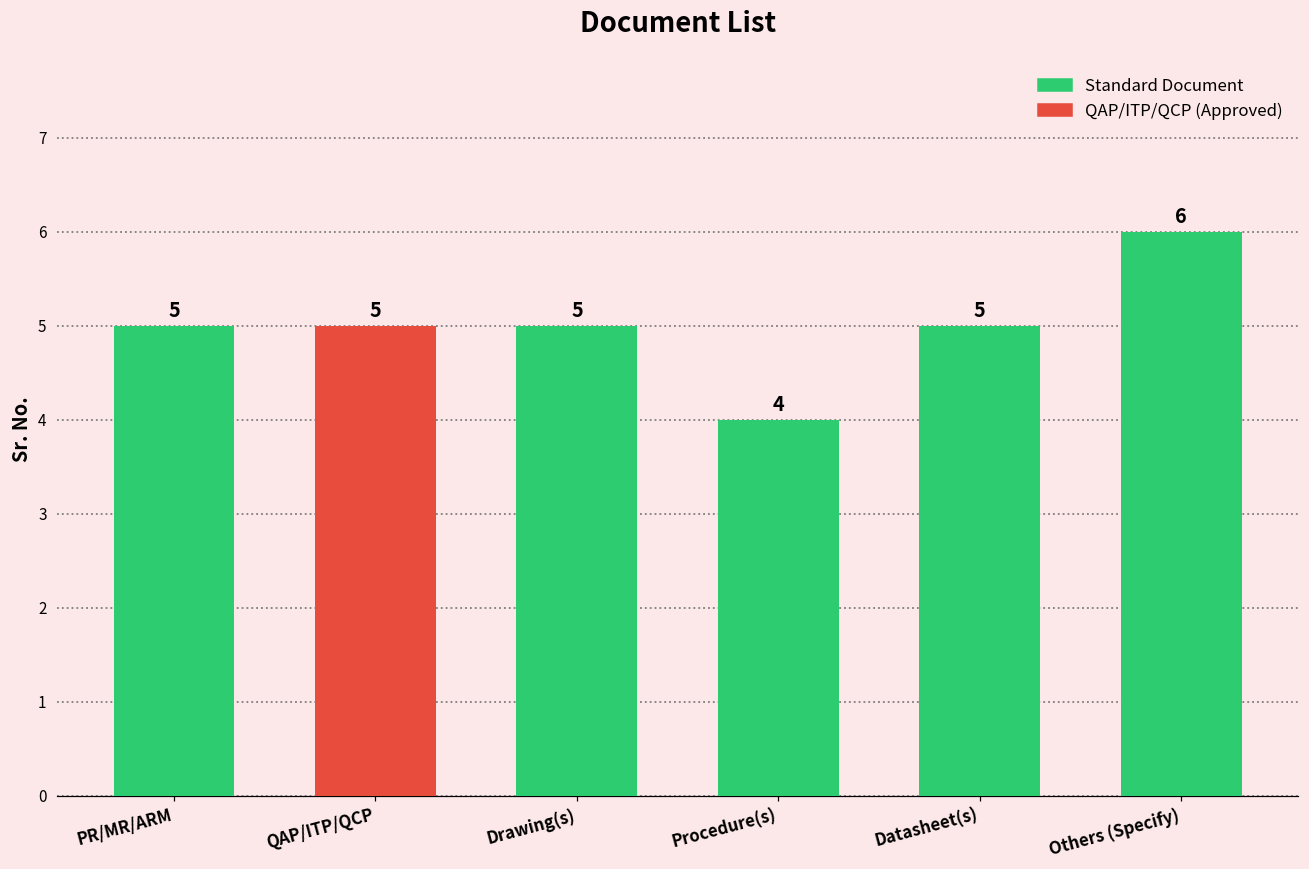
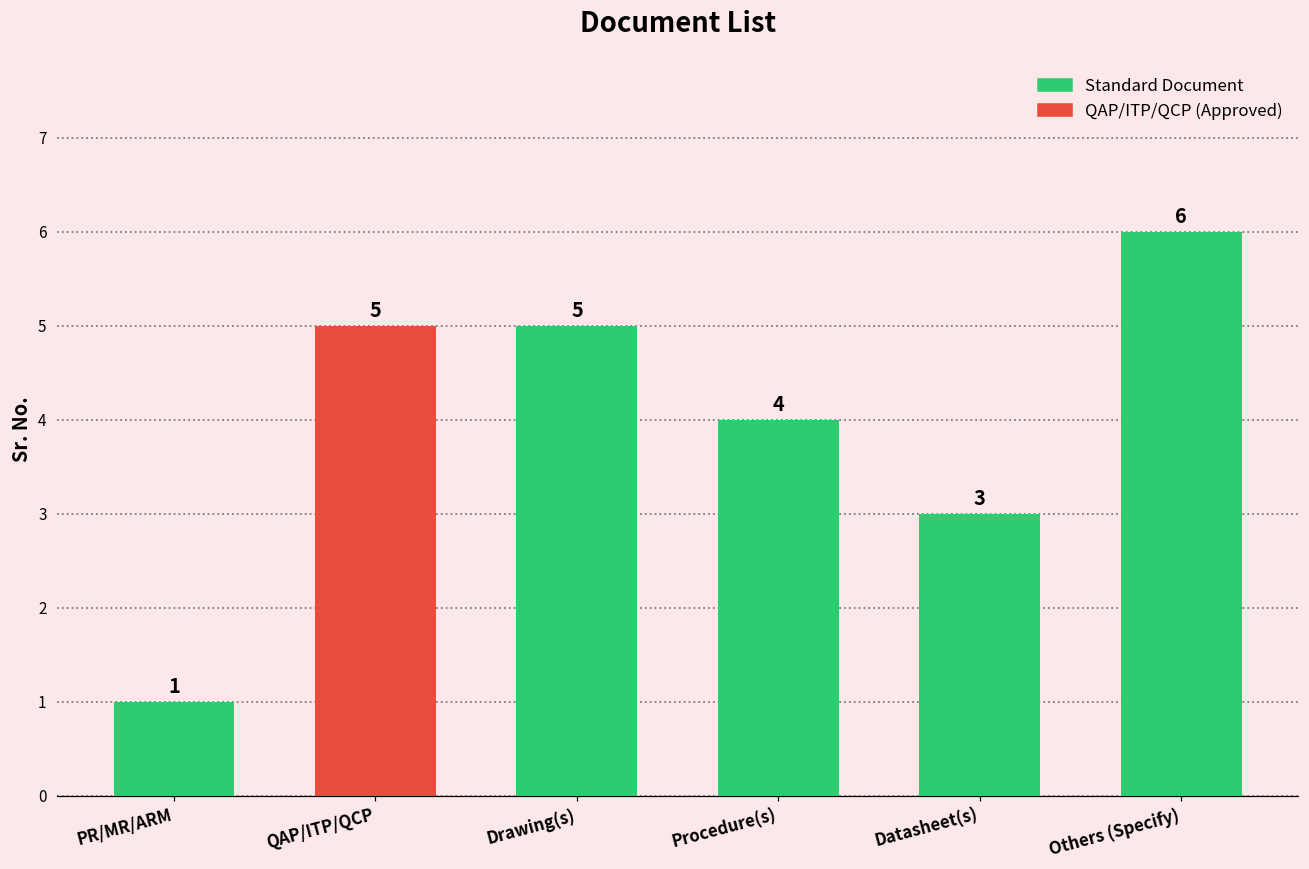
PR/MR/ARM: 5 -> 1
Datasheet(s): 5 -> 3
